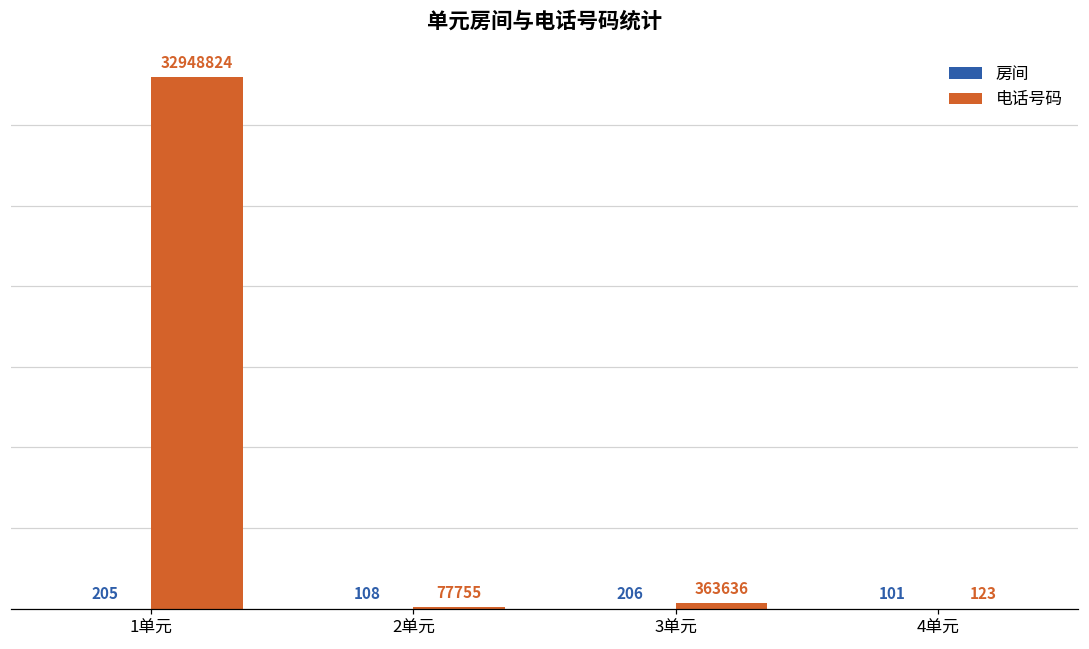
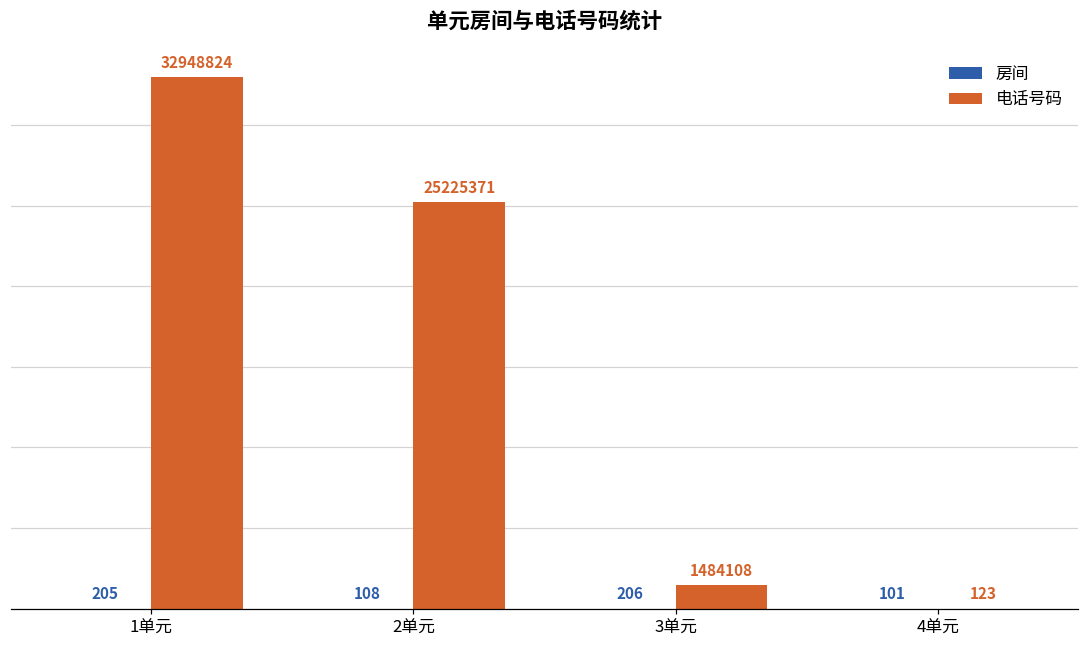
电话号码, 2单元: 77755 -> 25225371
电话号码, 3单元: 363636 -> 1484108
